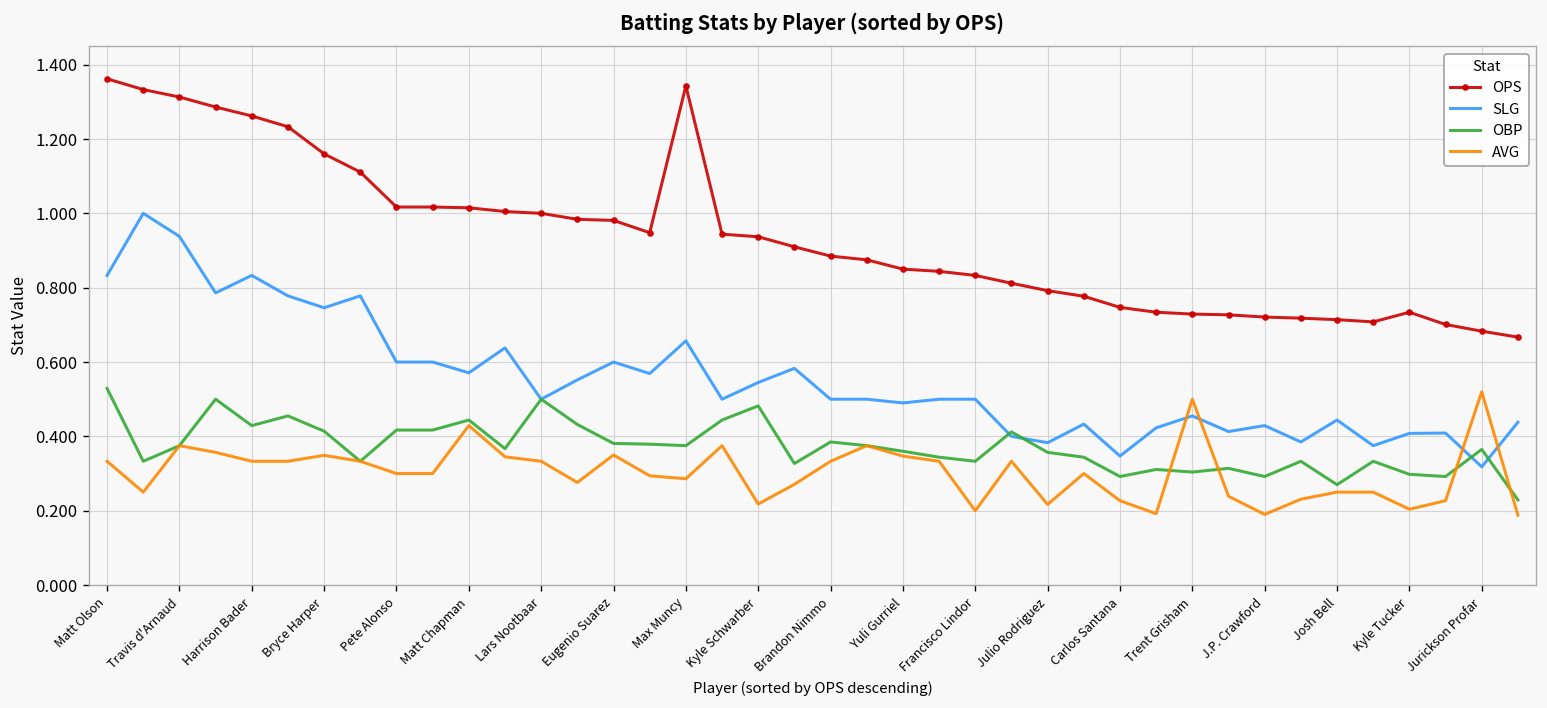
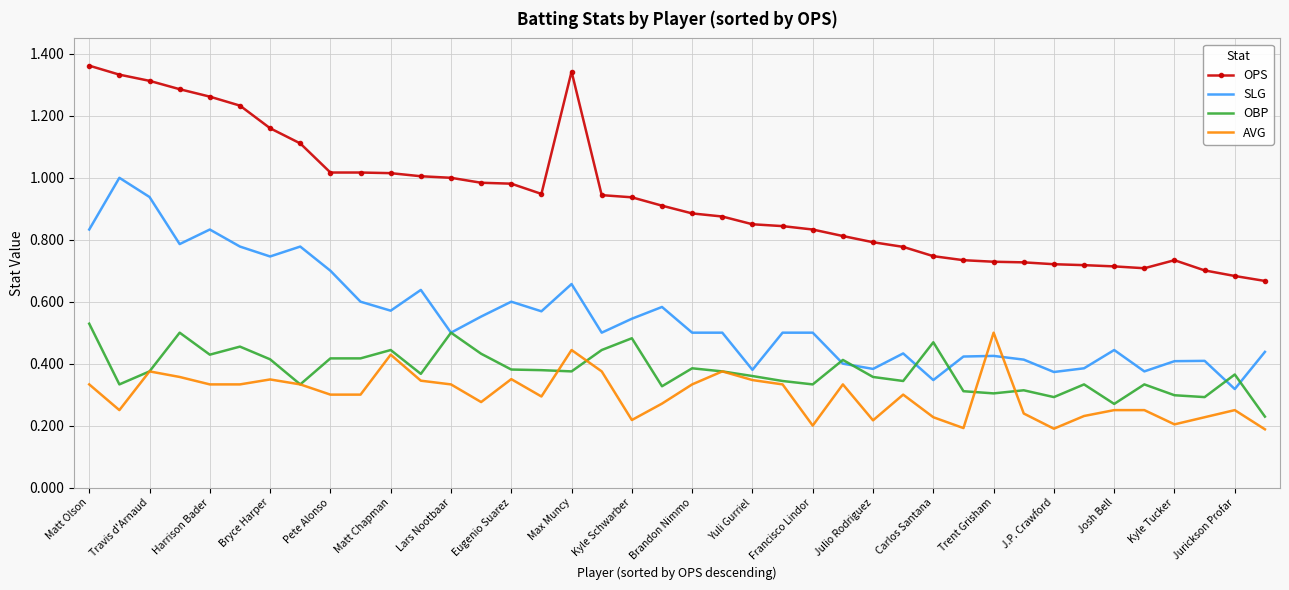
SLG, Pete Alonso: 0.6 -> 0.7
AVG, Max Muncy: 0.29 -> 0.44
SLG, Yuli Gurriel: 0.49 -> 0.38
OBP, Carlos Santana: 0.29 -> 0.47
SLG, Trent Grisham: 0.46 -> 0.43
SLG, J.P. Crawford: 0.43 -> 0.37
AVG, Jurickson Profar: 0.52 -> 0.25
